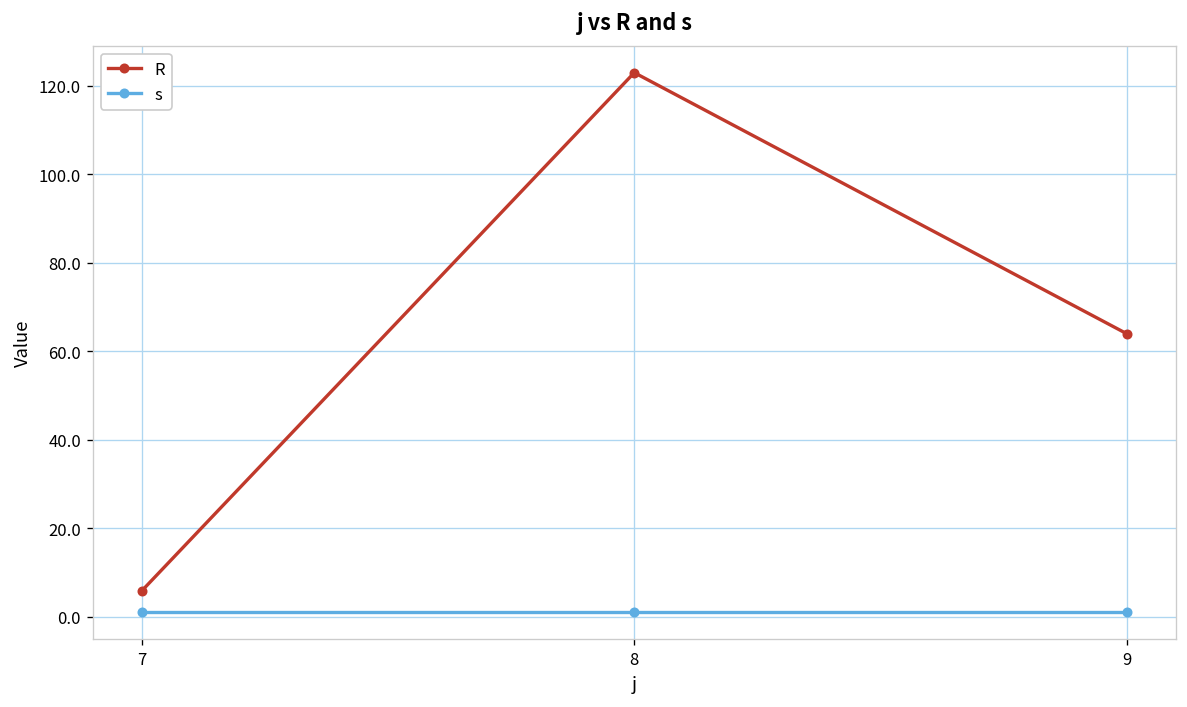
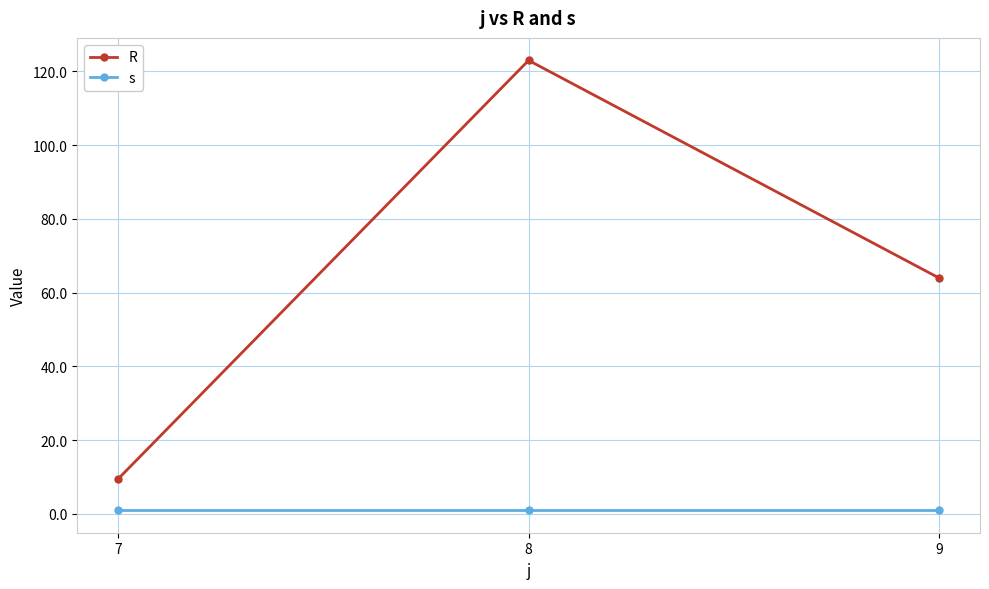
R, 7: 6 -> 10
